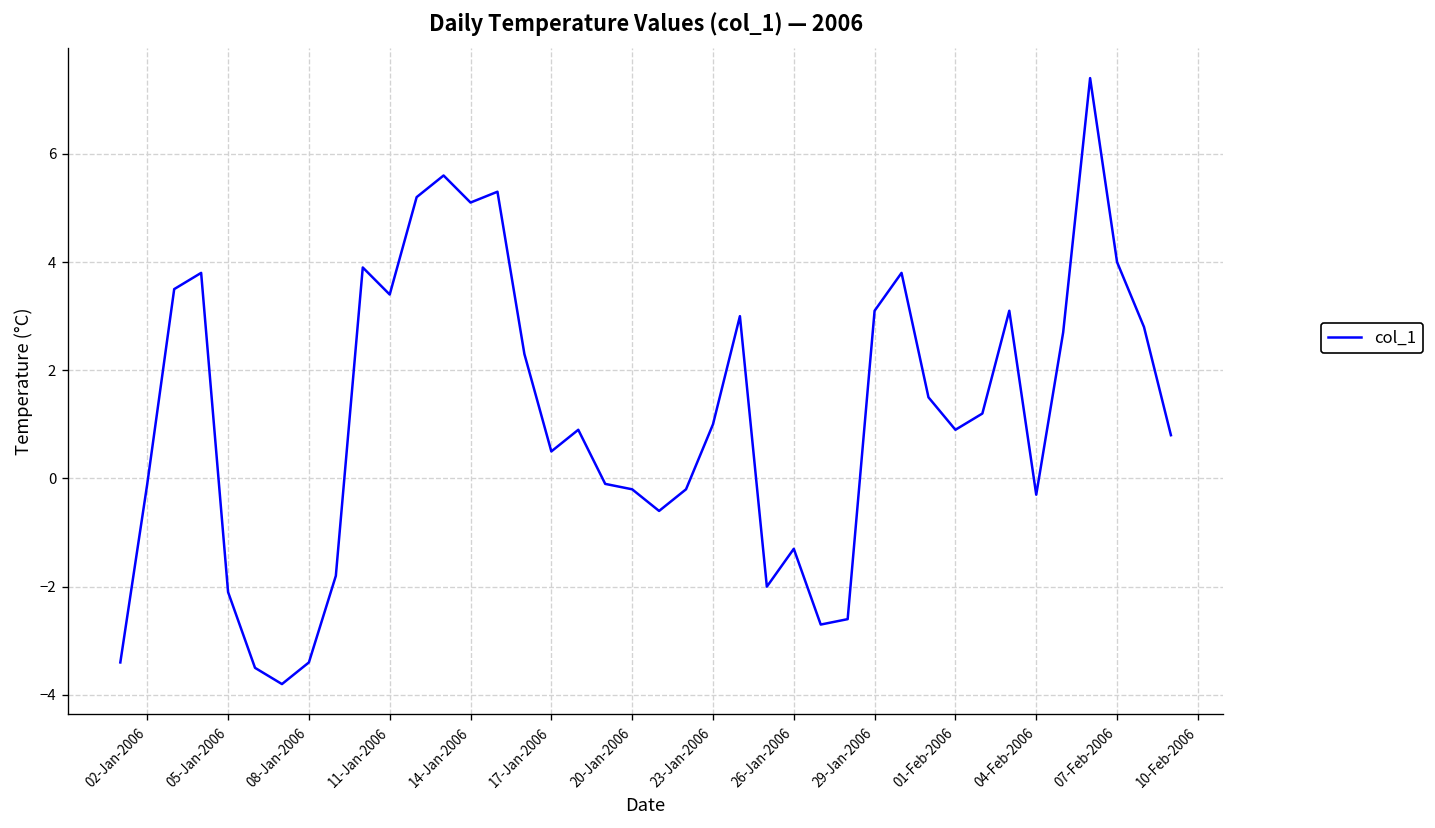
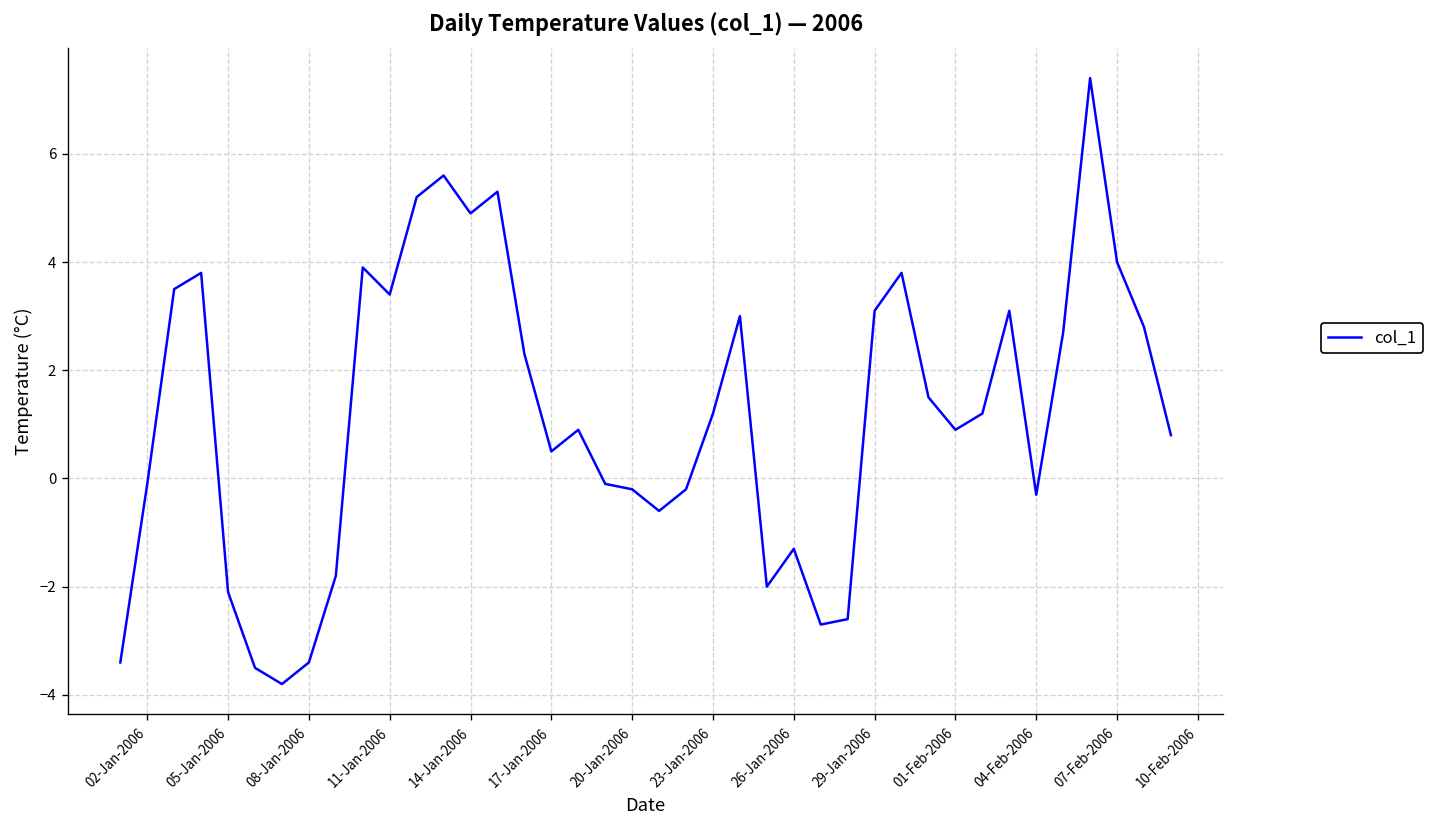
14-Jan-2006: 5.1 -> 4.9
23-Jan-2006: 1.0 -> 1.2
